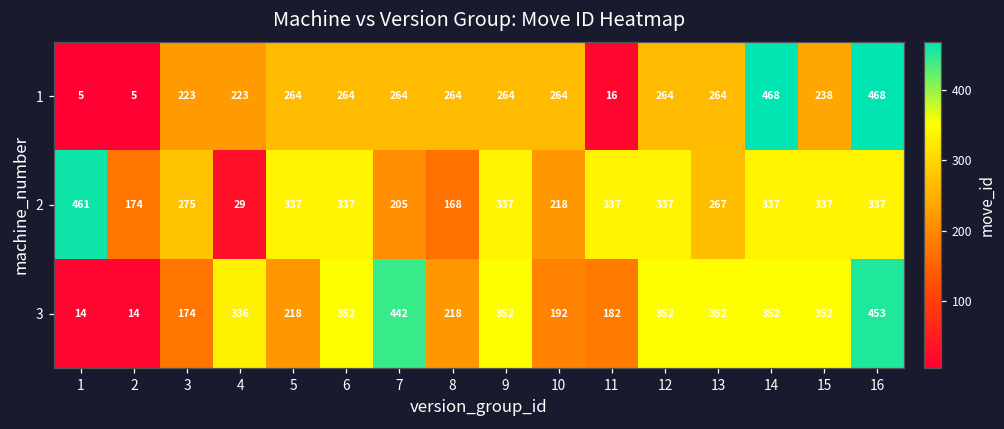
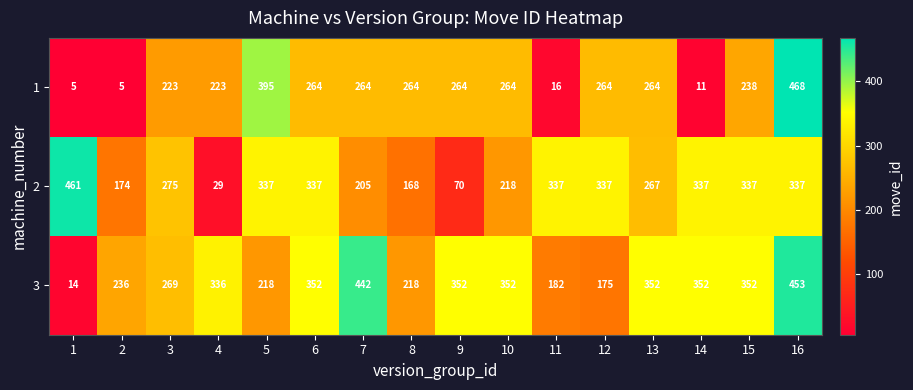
1, 5: 264 -> 395
1, 14: 468 -> 11
2, 9: 337 -> 70
3, 2: 14 -> 236
3, 3: 174 -> 269
3, 10: 192 -> 352
3, 12: 352 -> 175
